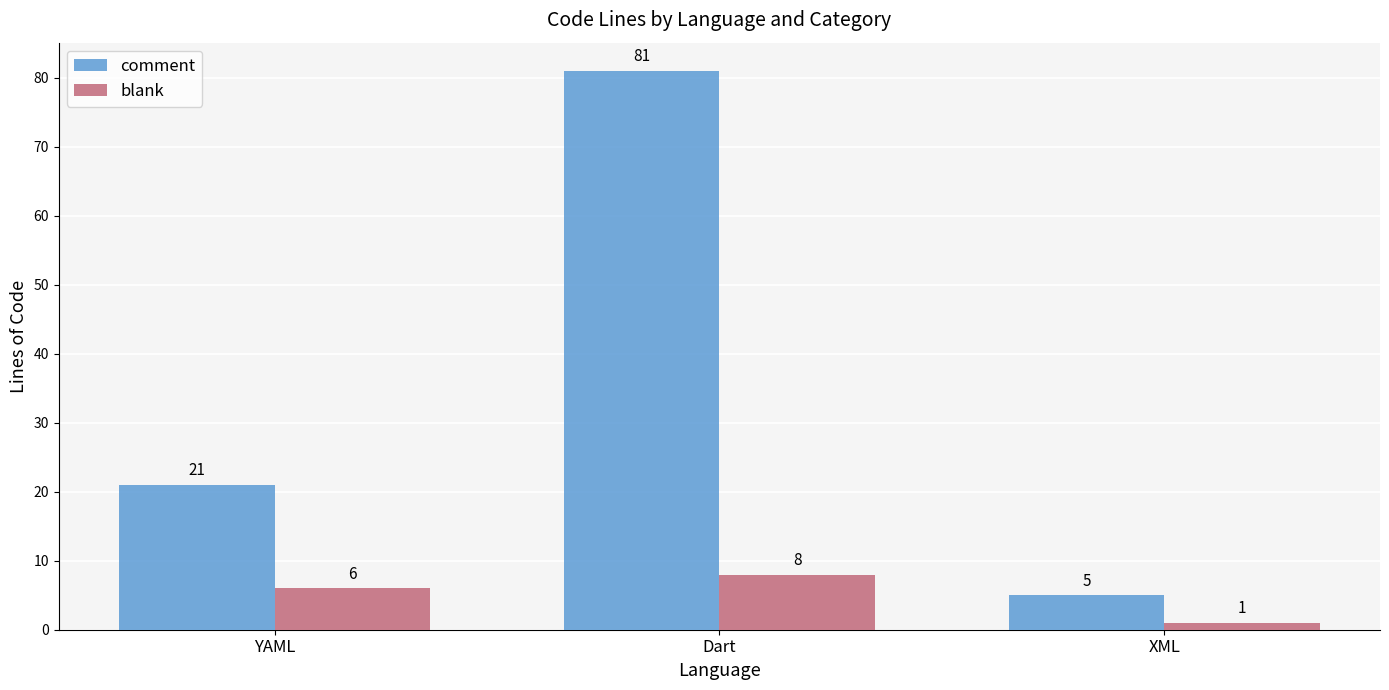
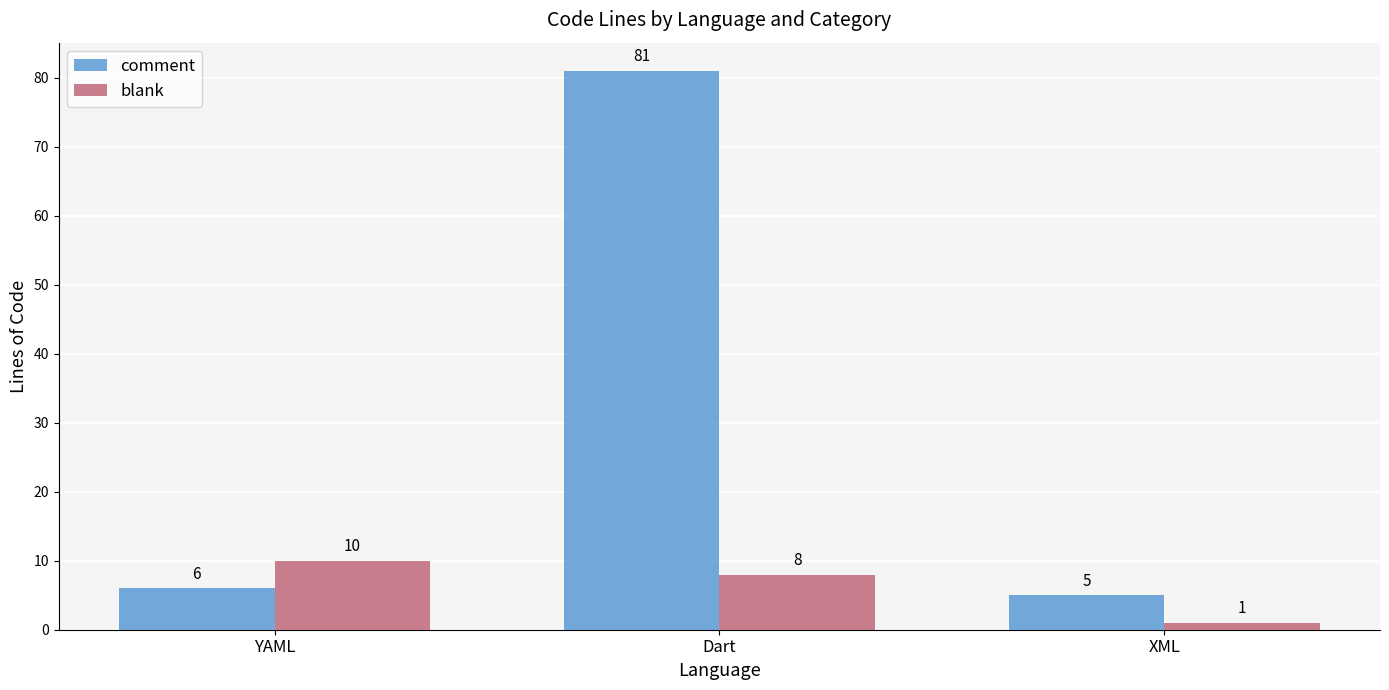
comment, YAML: 21 -> 6
blank, YAML: 6 -> 10
